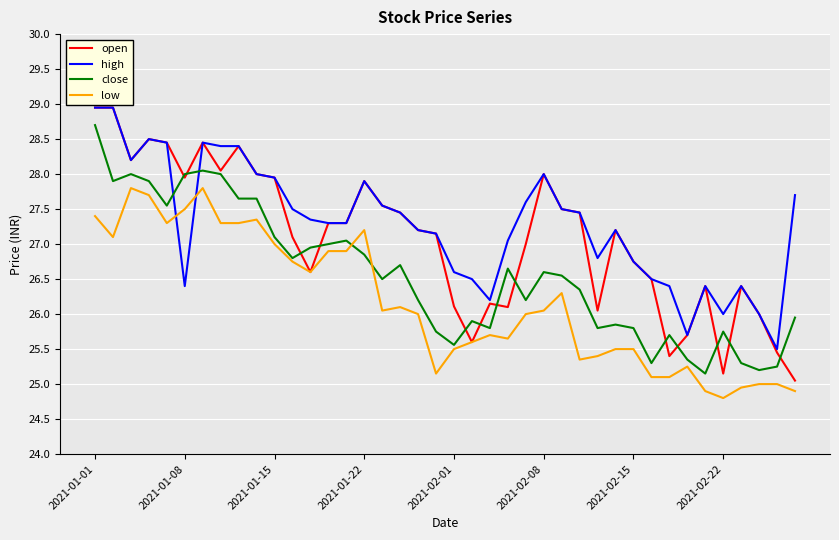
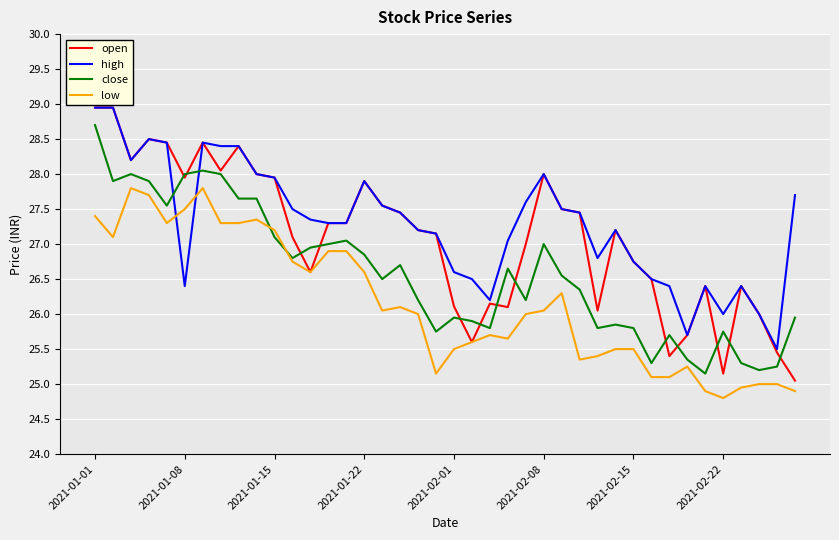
low, 2021-01-15: 27.0 -> 27.2
low, 2021-01-22: 27.2 -> 26.6
close, 2021-02-01: 25.6 -> 26.0
close, 2021-02-08: 26.6 -> 27.0
